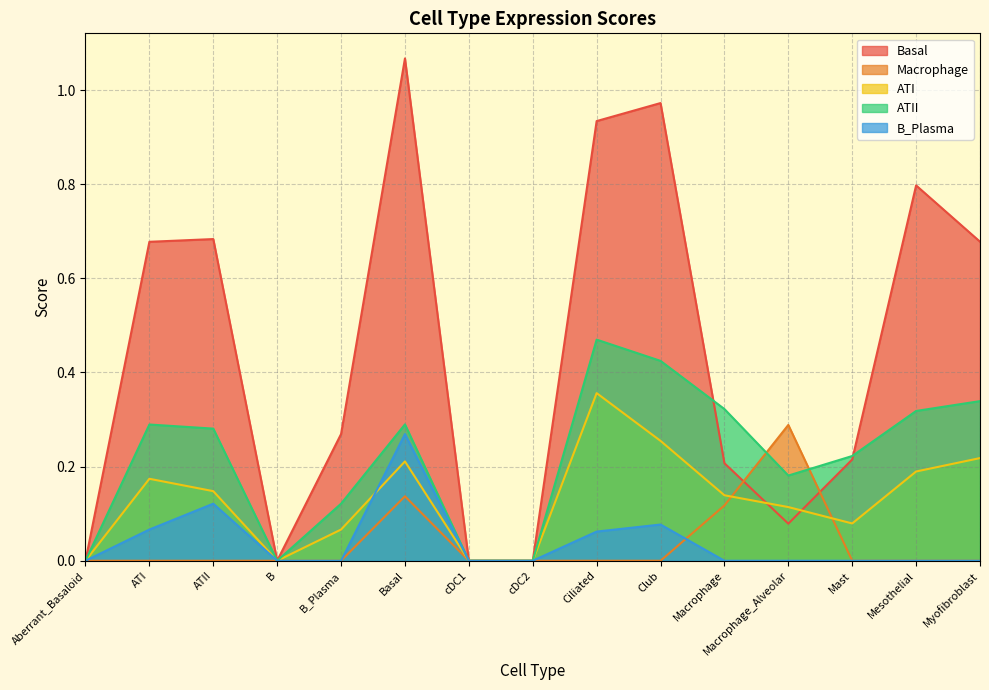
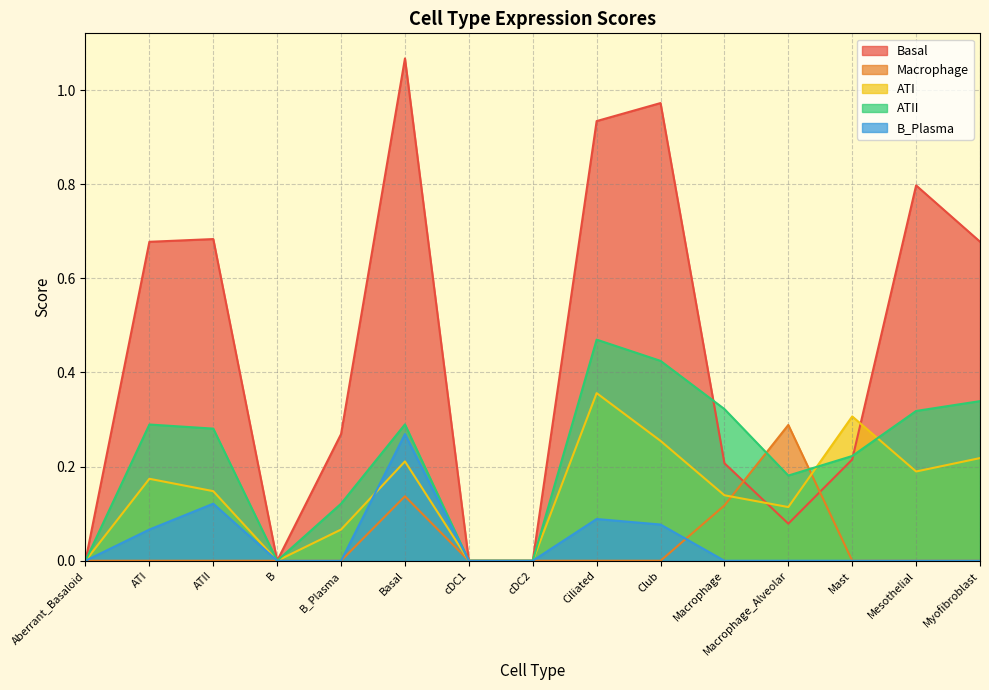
B_Plasma, Ciliated: 0.06 -> 0.09
ATI, Mast: 0.08 -> 0.31
